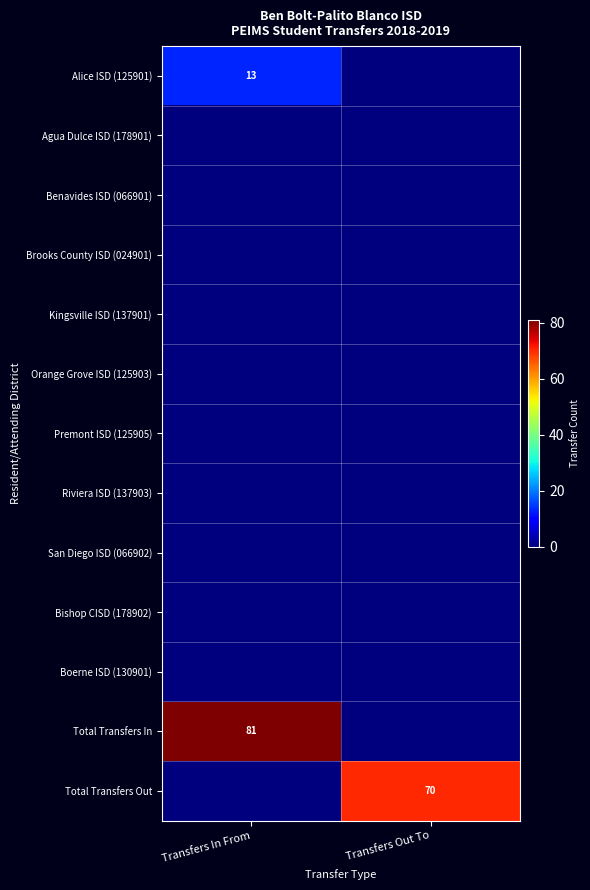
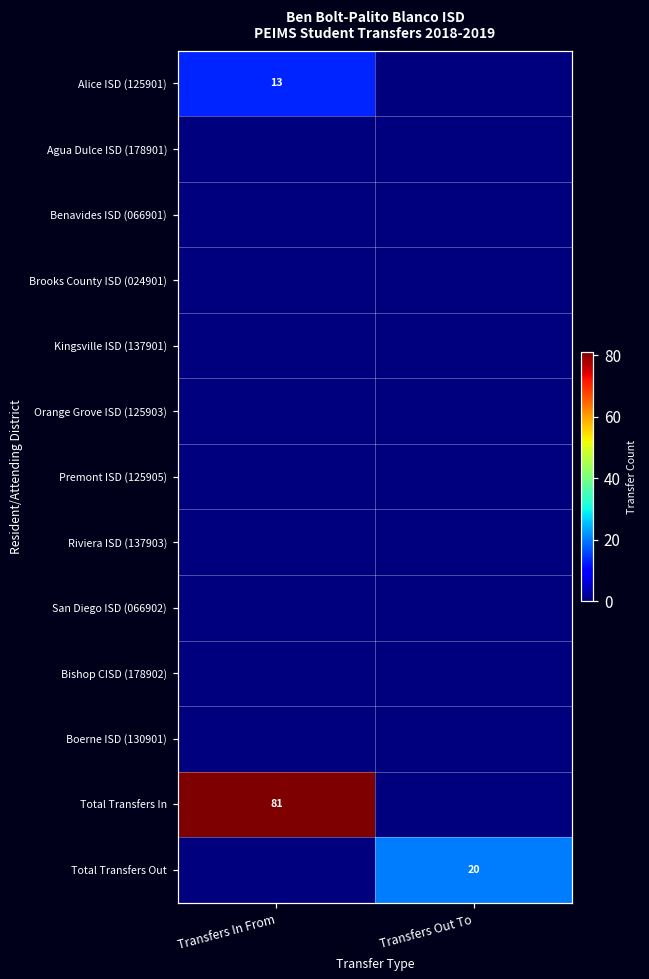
Total Transfers Out, Transfers Out To: 70 -> 20
